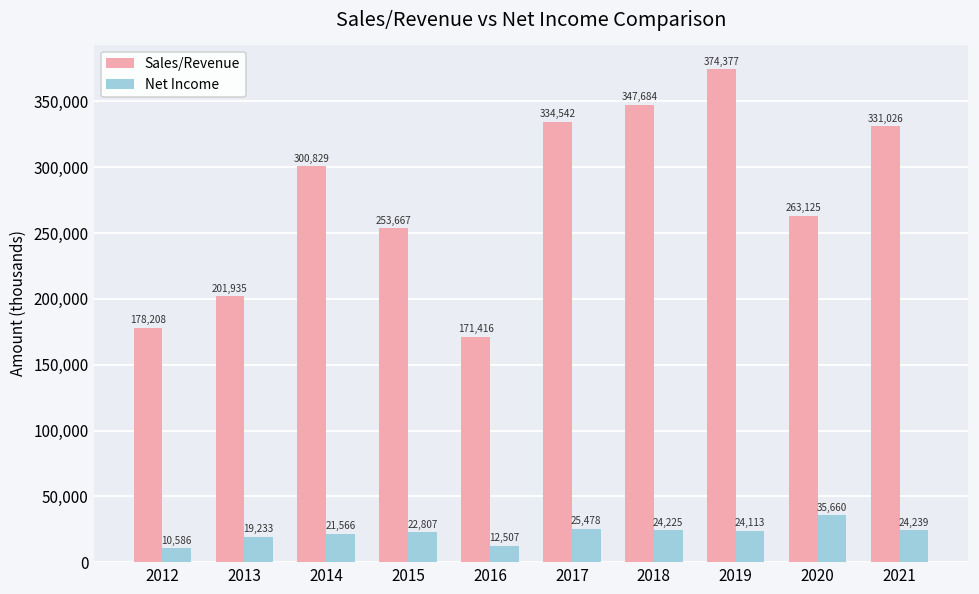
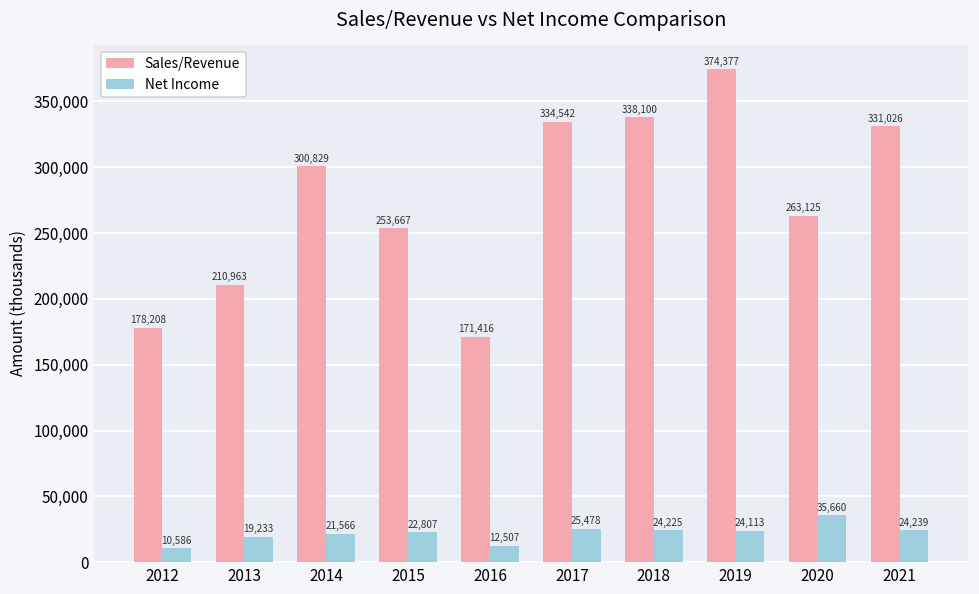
Sales/Revenue, 2013: 201,935 -> 210,963
Sales/Revenue, 2018: 347,684 -> 338,100
